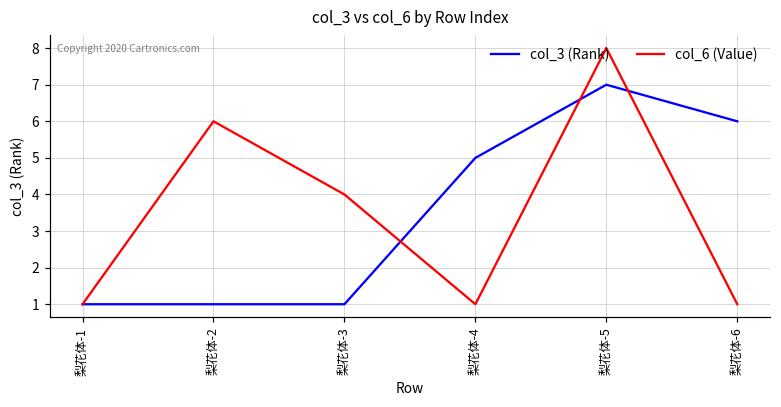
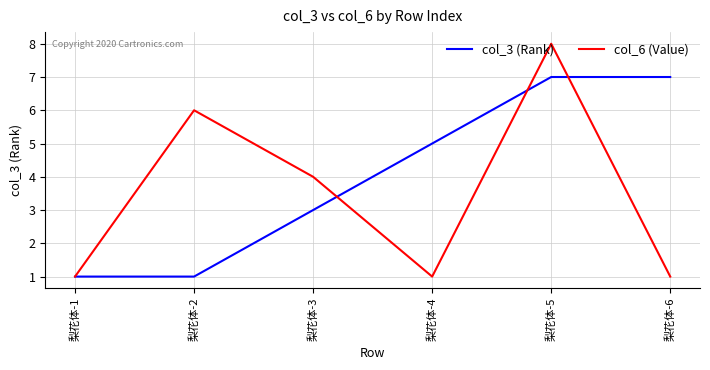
col_3 (Rank), 梨花体-3: 1 -> 3
col_3 (Rank), 梨花体-6: 6 -> 7
